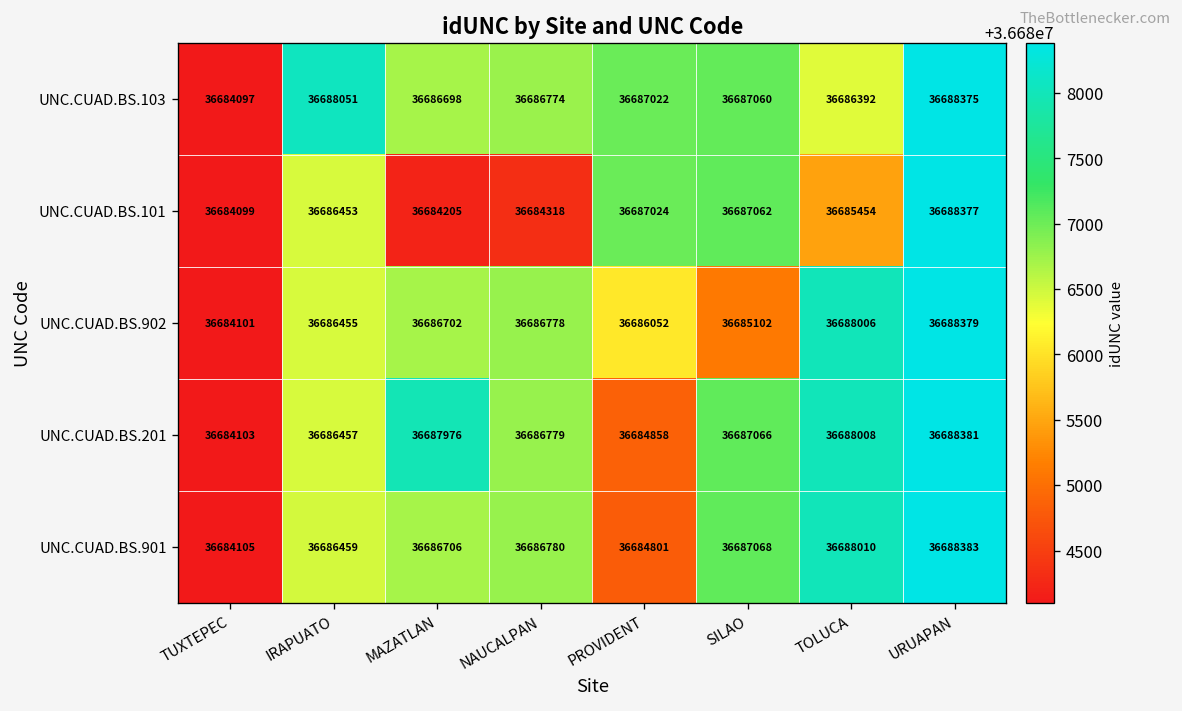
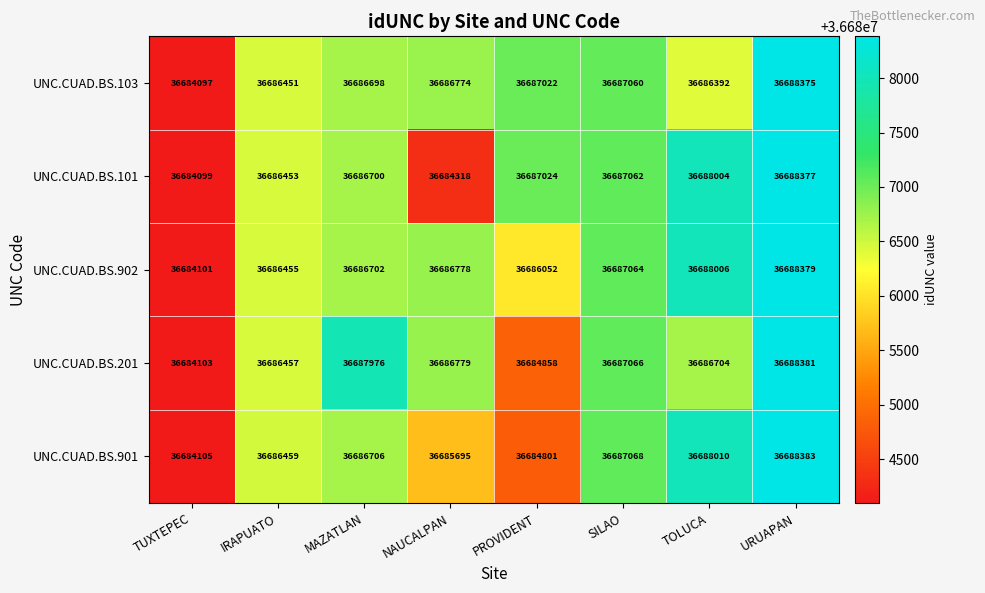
UNC.CUAD.BS.103, IRAPUATO: 36688051 -> 36686451
UNC.CUAD.BS.101, MAZATLAN: 36684205 -> 36686700
UNC.CUAD.BS.101, TOLUCA: 36685454 -> 36688004
UNC.CUAD.BS.902, SILAO: 36685102 -> 36687064
UNC.CUAD.BS.201, TOLUCA: 36688008 -> 36686704
UNC.CUAD.BS.901, NAUCALPAN: 36686780 -> 36685695
